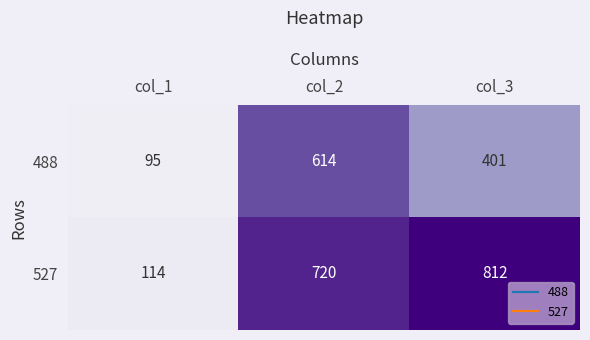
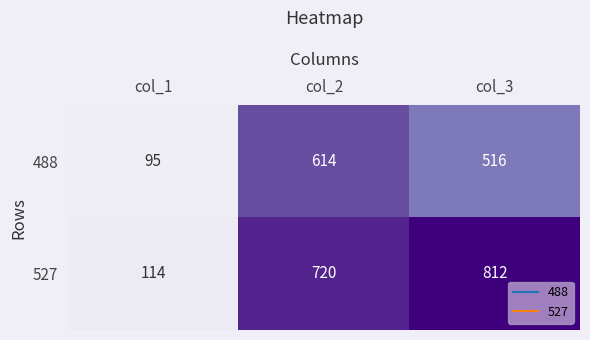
488, col_3: 401 -> 516
